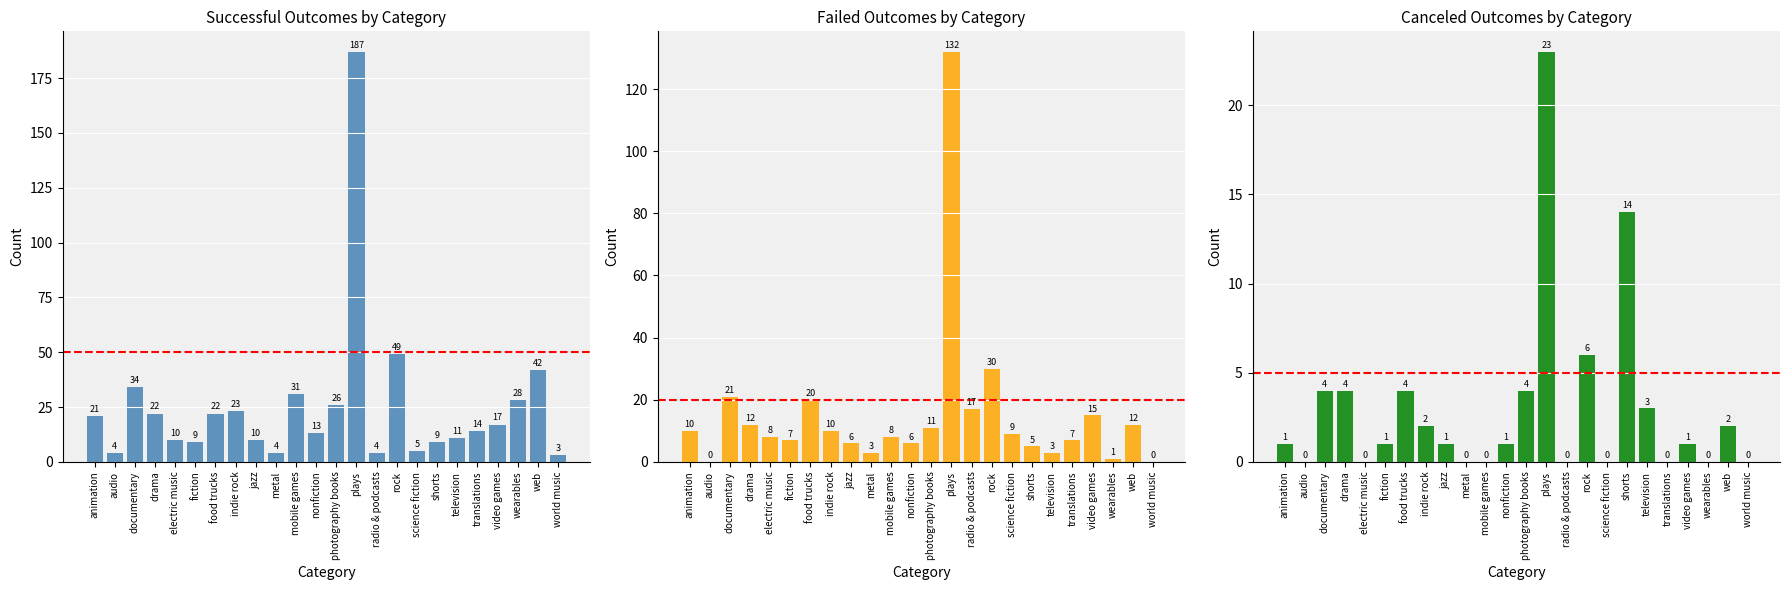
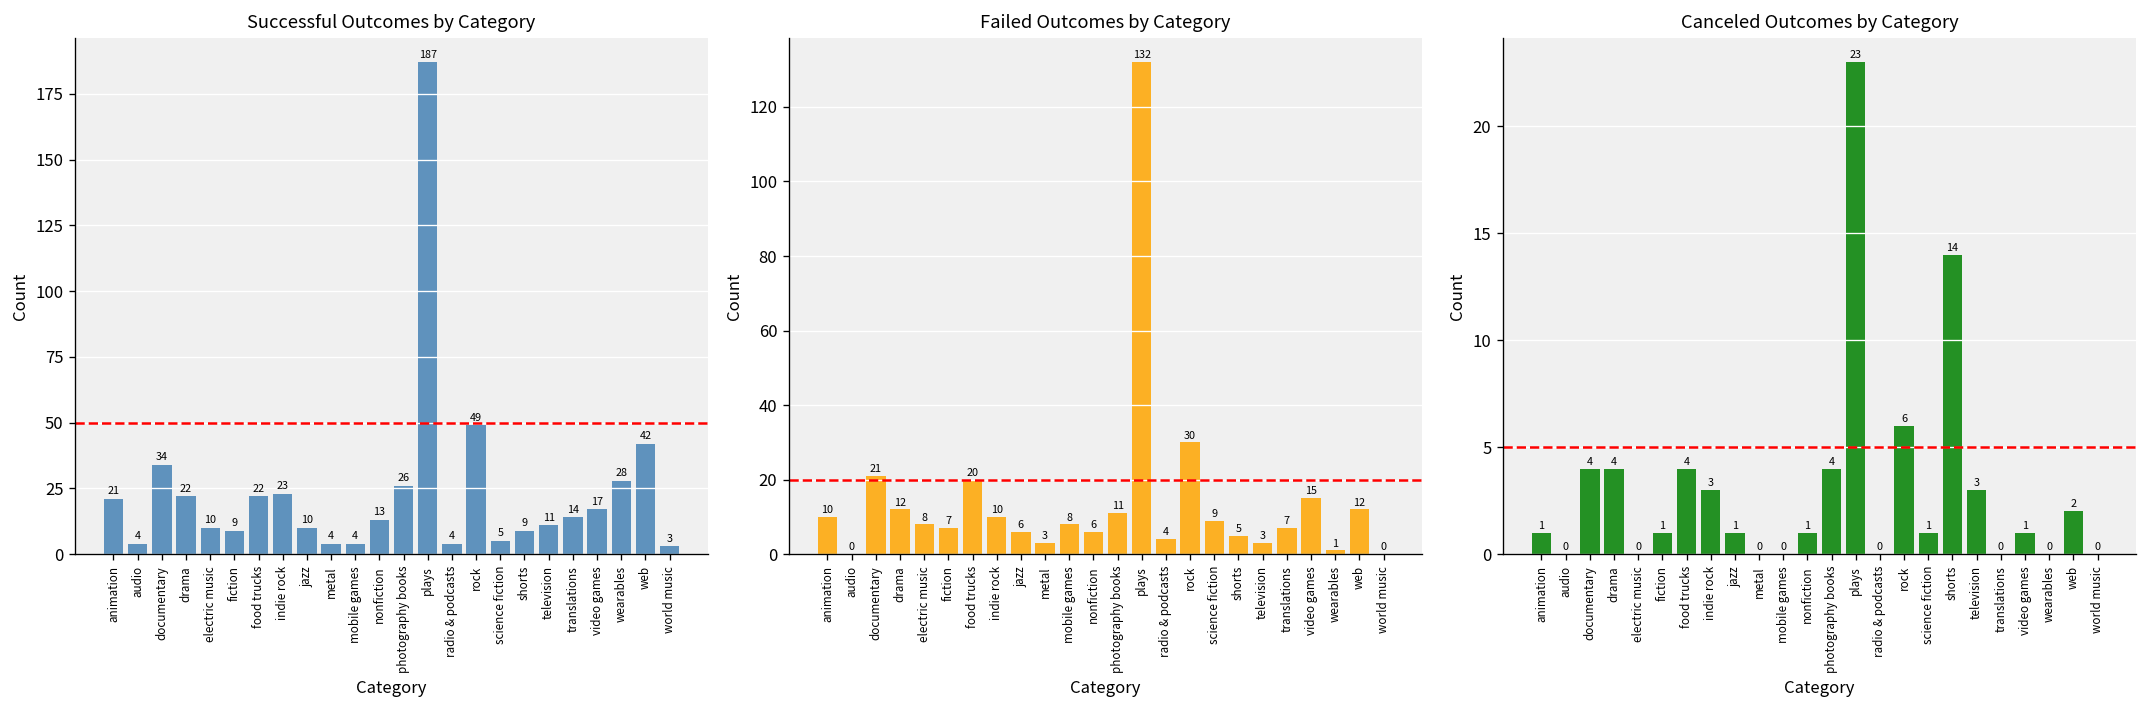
Successful Outcomes by Category, mobile games: 31 -> 4
Failed Outcomes by Category, radio & podcasts: 17 -> 4
Canceled Outcomes by Category, indie rock: 2 -> 3
Canceled Outcomes by Category, science fiction: 0 -> 1
